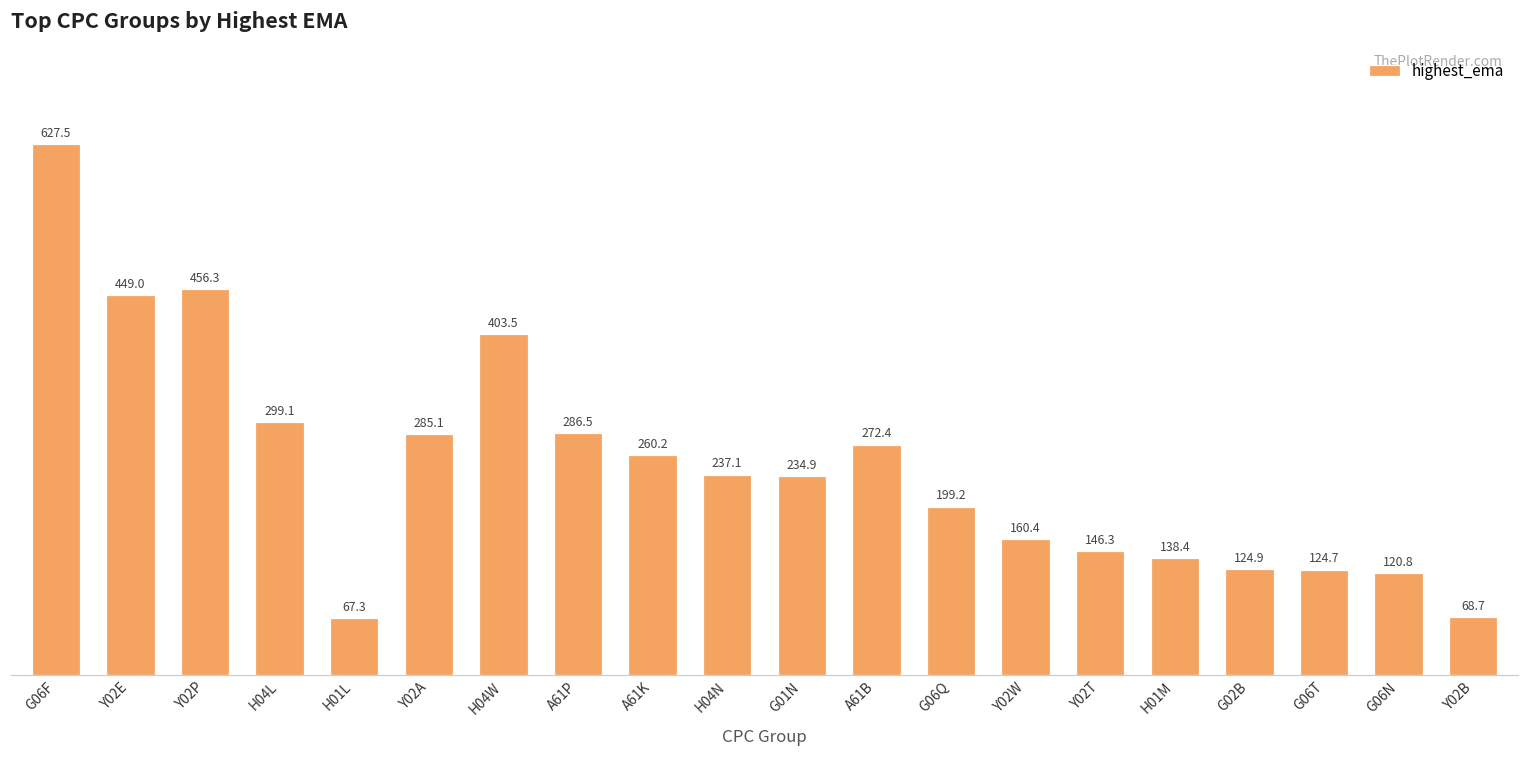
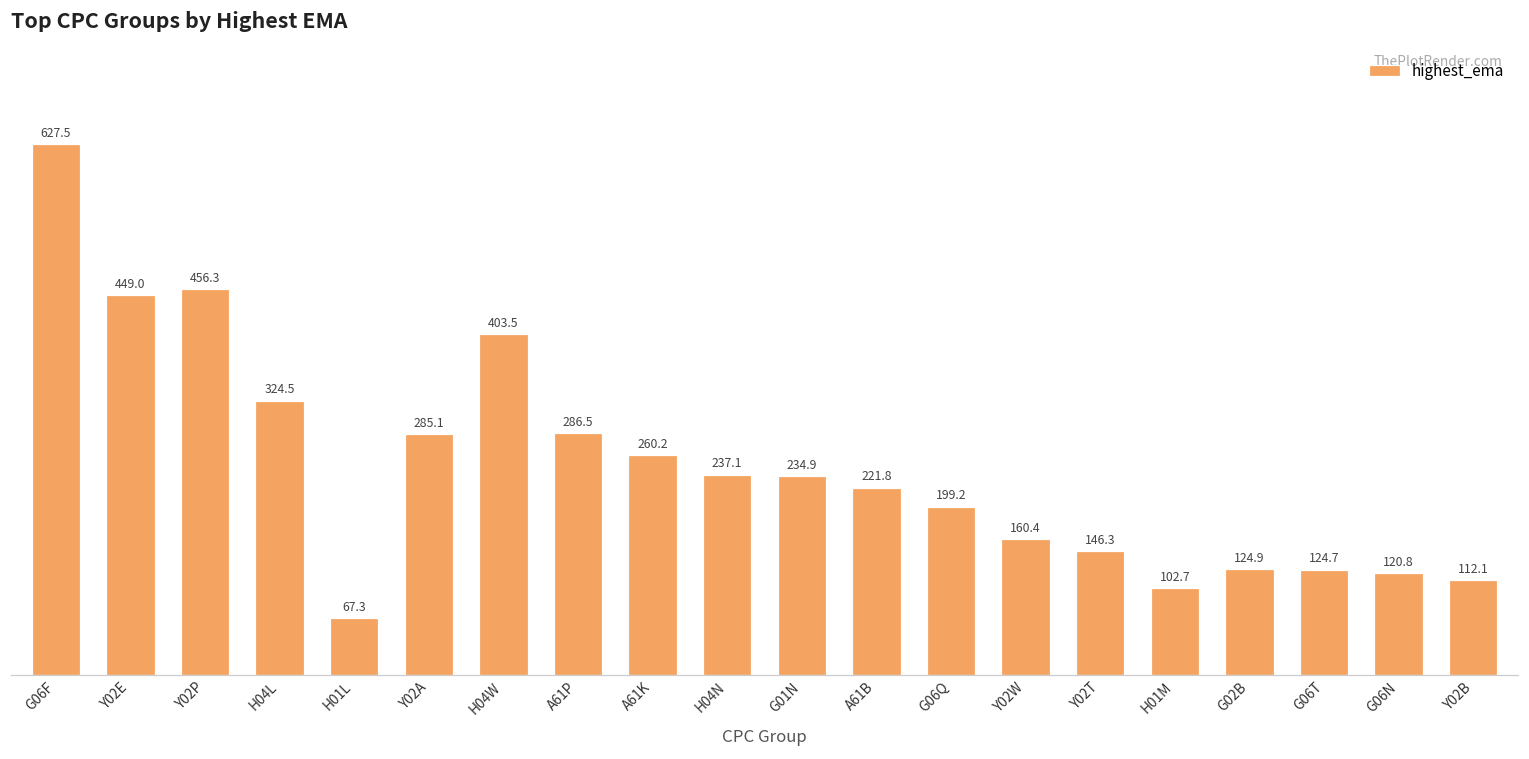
H04L: 299.1 -> 324.5
A61B: 272.4 -> 221.8
H01M: 138.4 -> 102.7
Y02B: 68.7 -> 112.1
